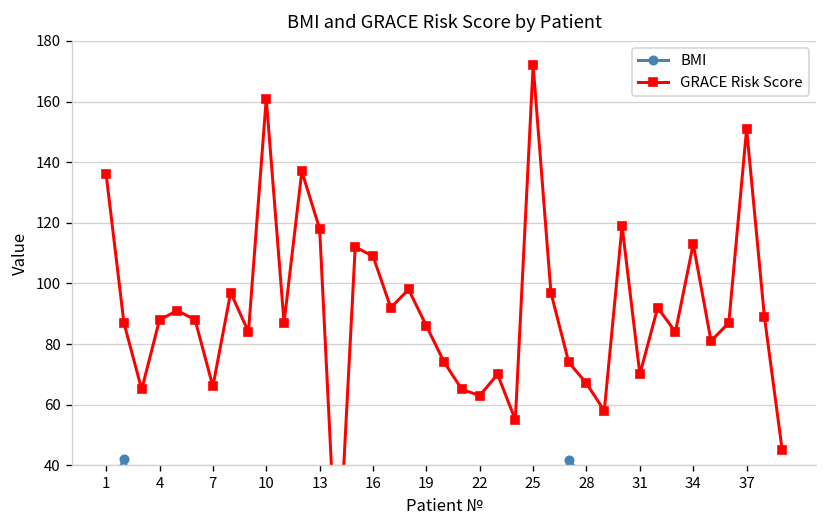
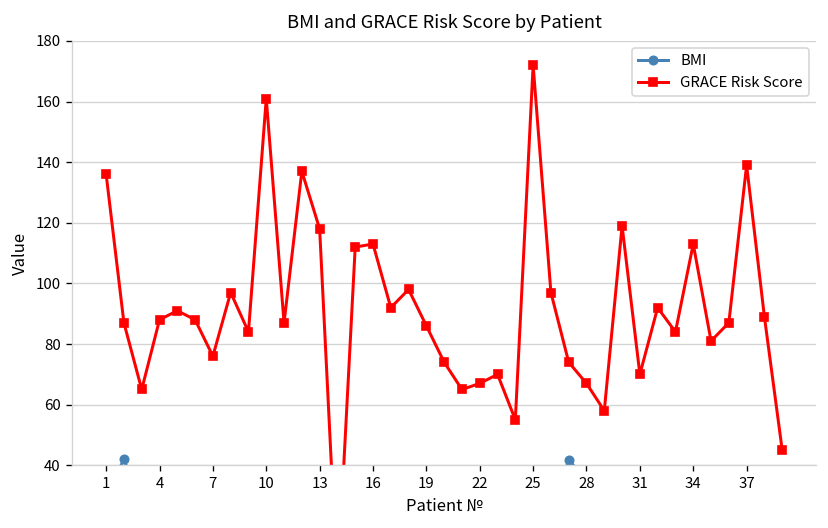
GRACE Risk Score, 7: 66 -> 76
GRACE Risk Score, 16: 109 -> 113
GRACE Risk Score, 22: 63 -> 67
GRACE Risk Score, 37: 151 -> 139
